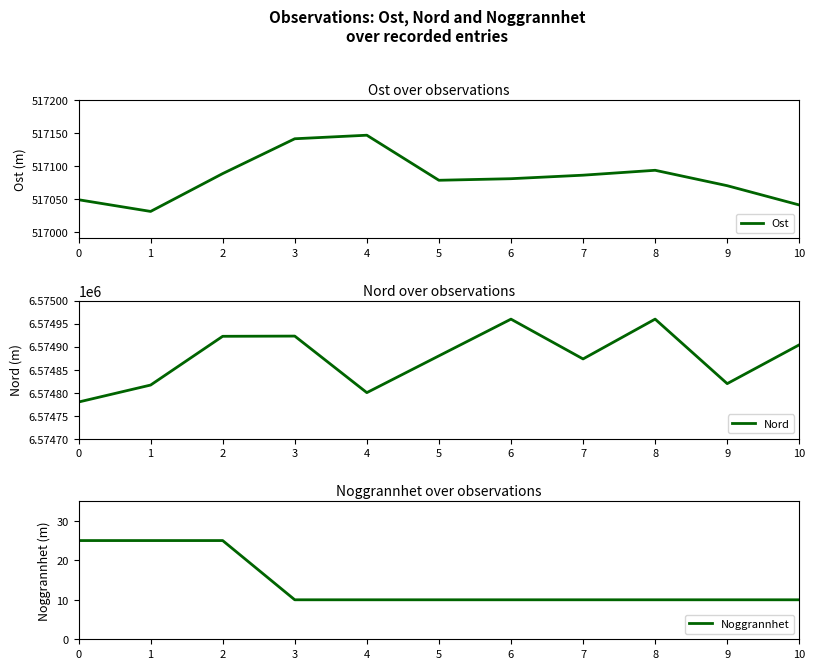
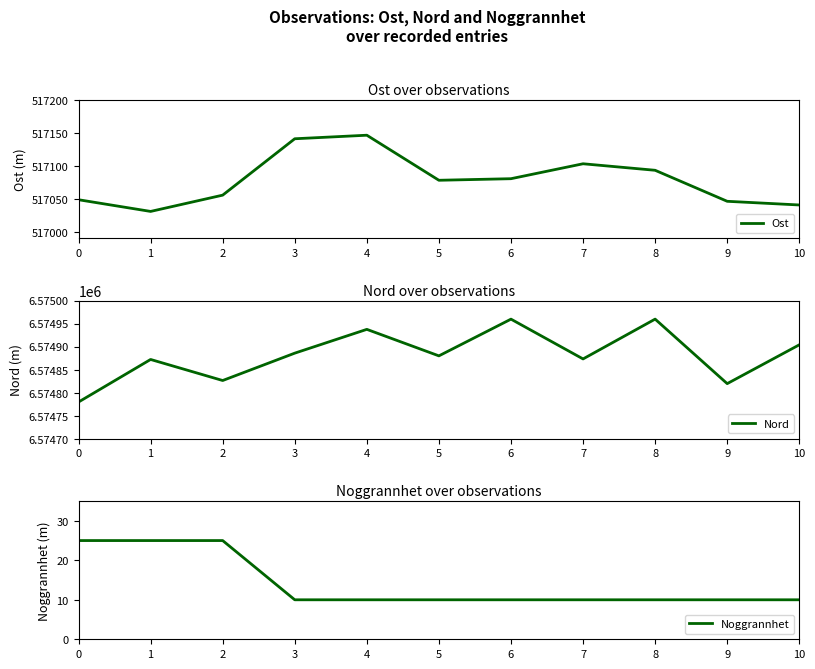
Ost over observations, 2: 517090 -> 517060
Ost over observations, 7: 517090 -> 517100
Ost over observations, 9: 517070 -> 517050
Nord over observations, 1: 6574820 -> 6574870
Nord over observations, 2: 6574920 -> 6574830
Nord over observations, 3: 6574920 -> 6574890
Nord over observations, 4: 6574800 -> 6574940
